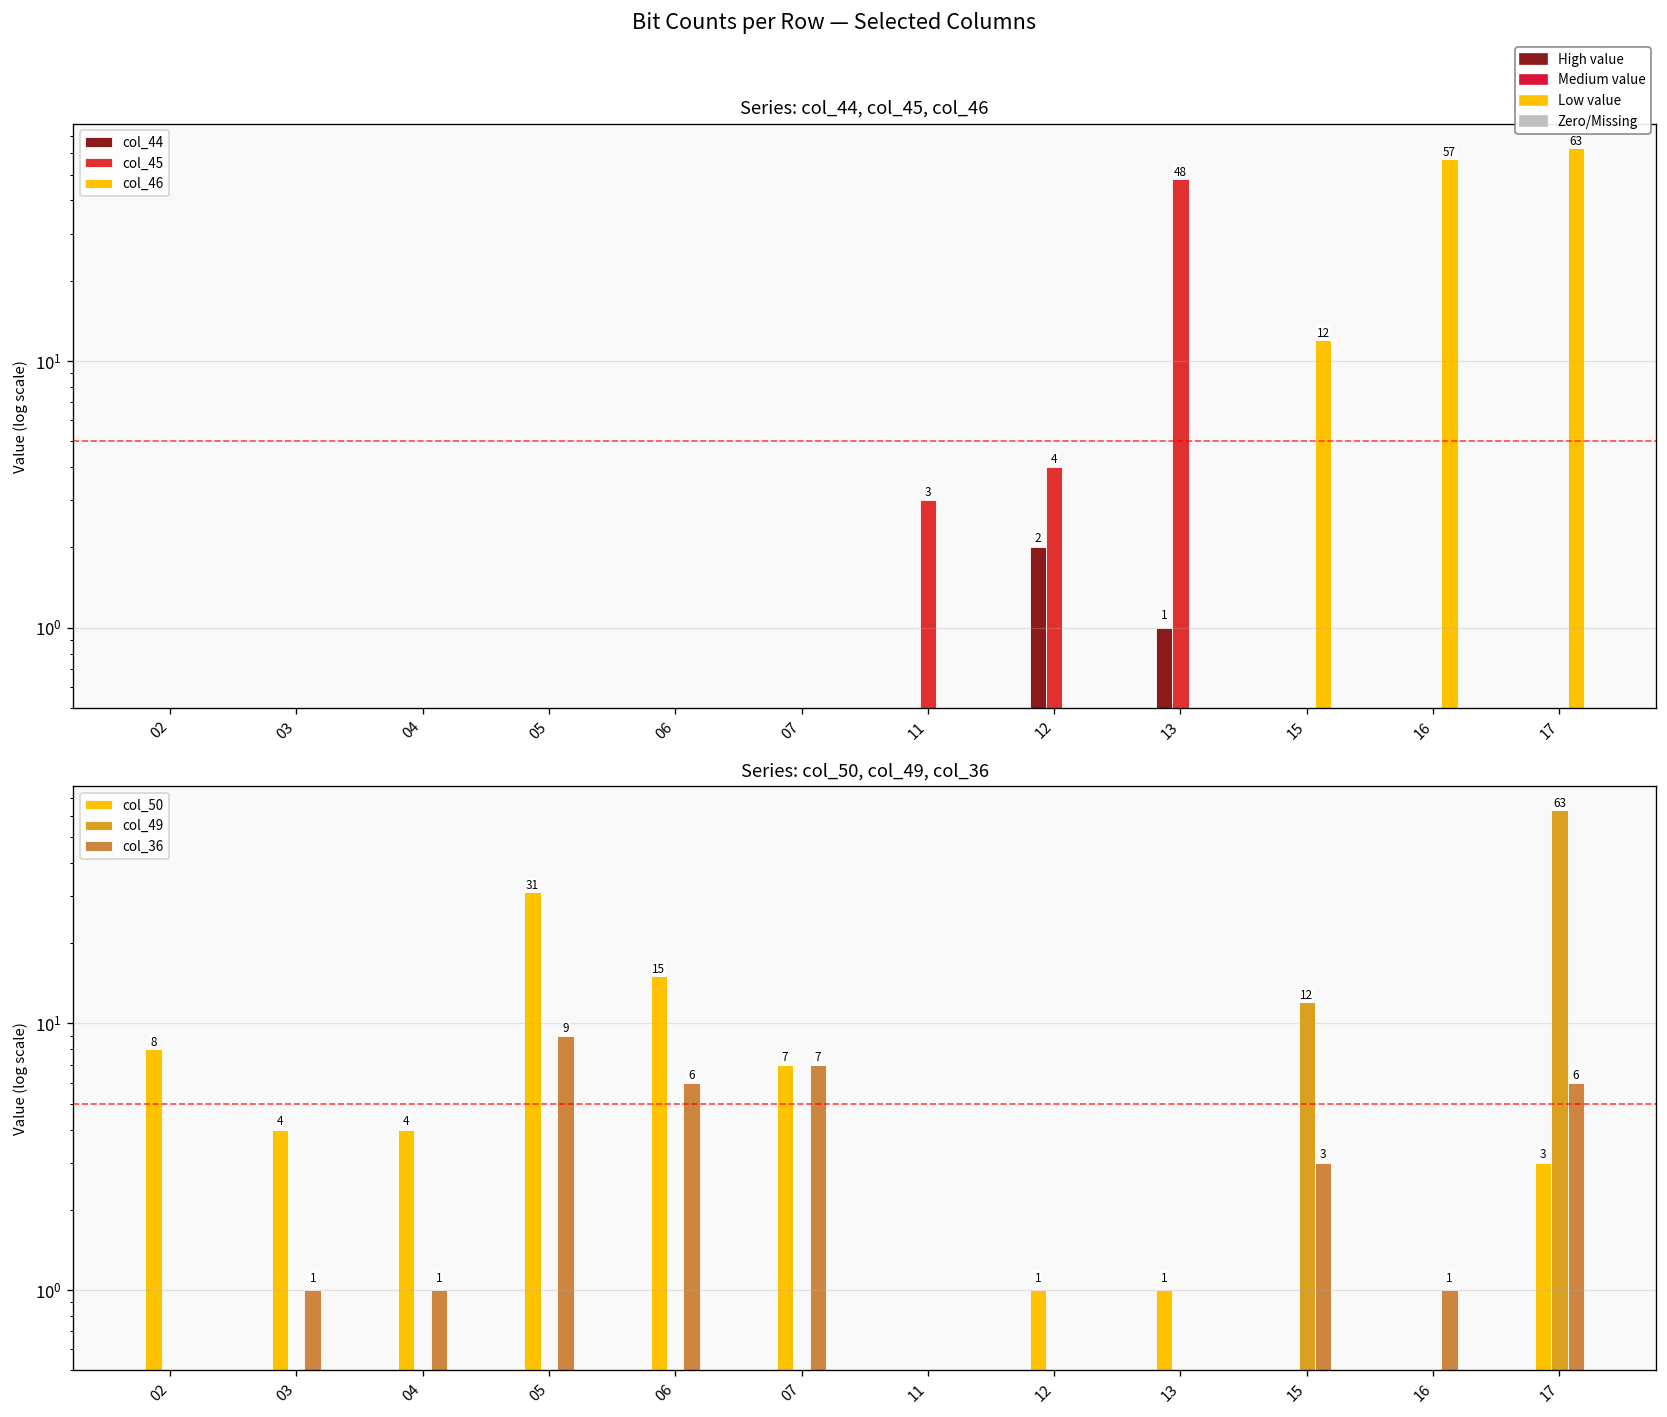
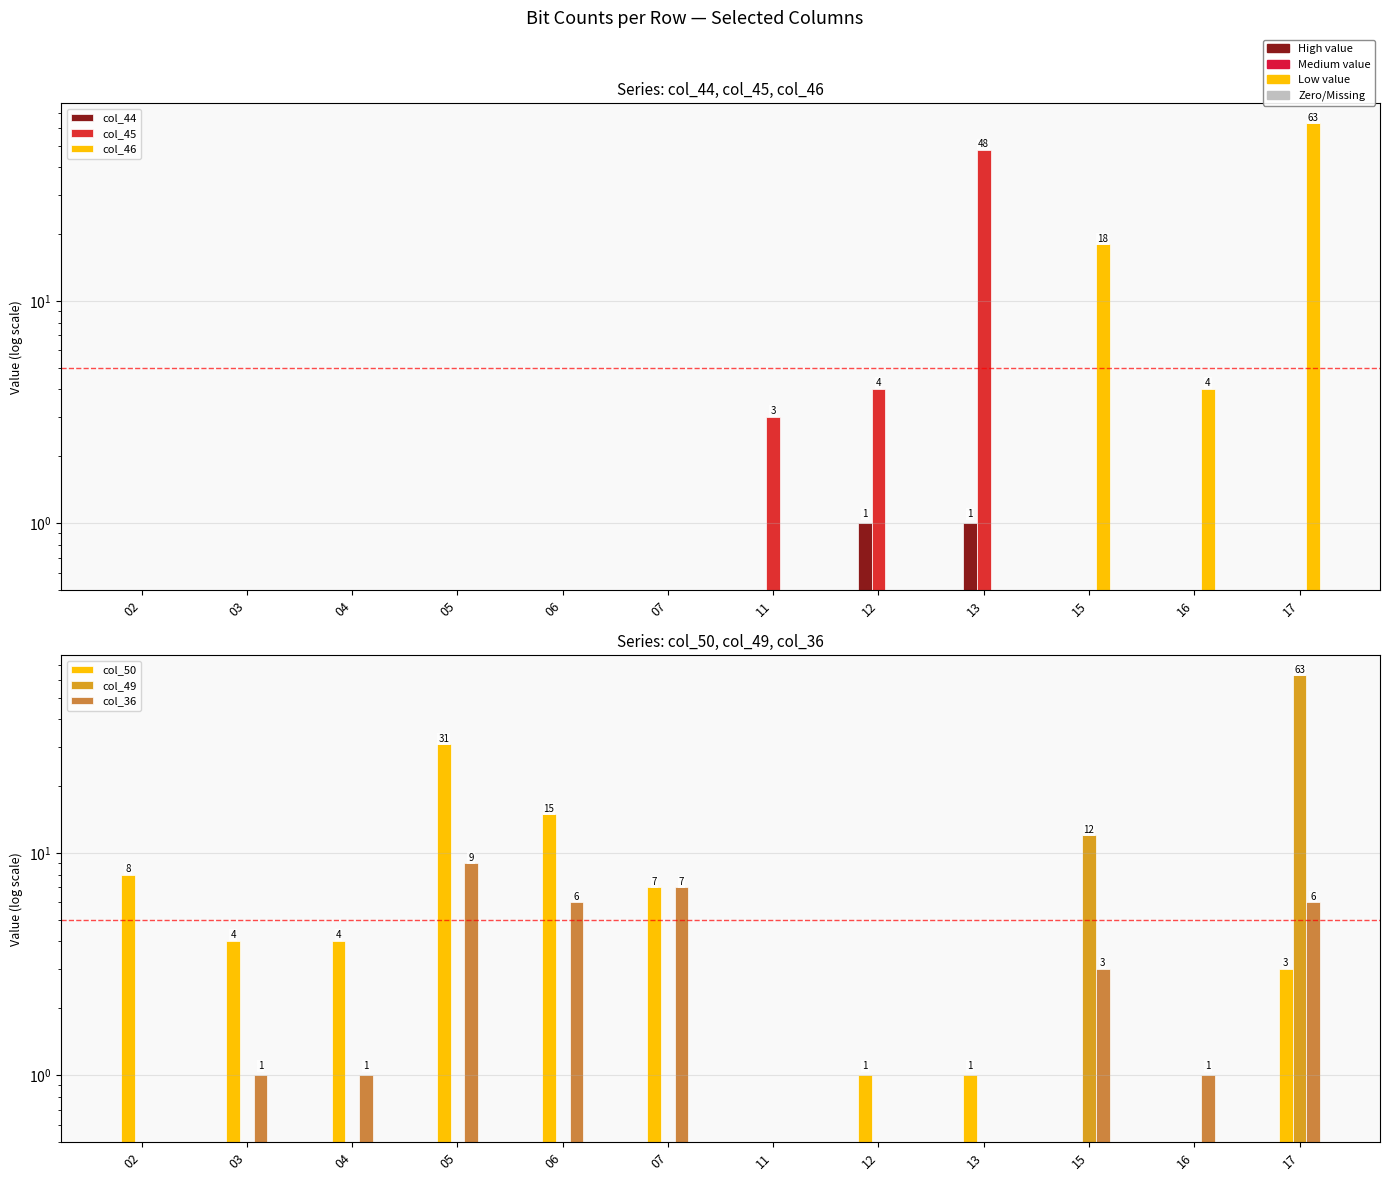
Series: col_44, col_45, col_46, col_44, 12: 2 -> 1
Series: col_44, col_45, col_46, col_46, 15: 12 -> 18
Series: col_44, col_45, col_46, col_46, 16: 57 -> 4
